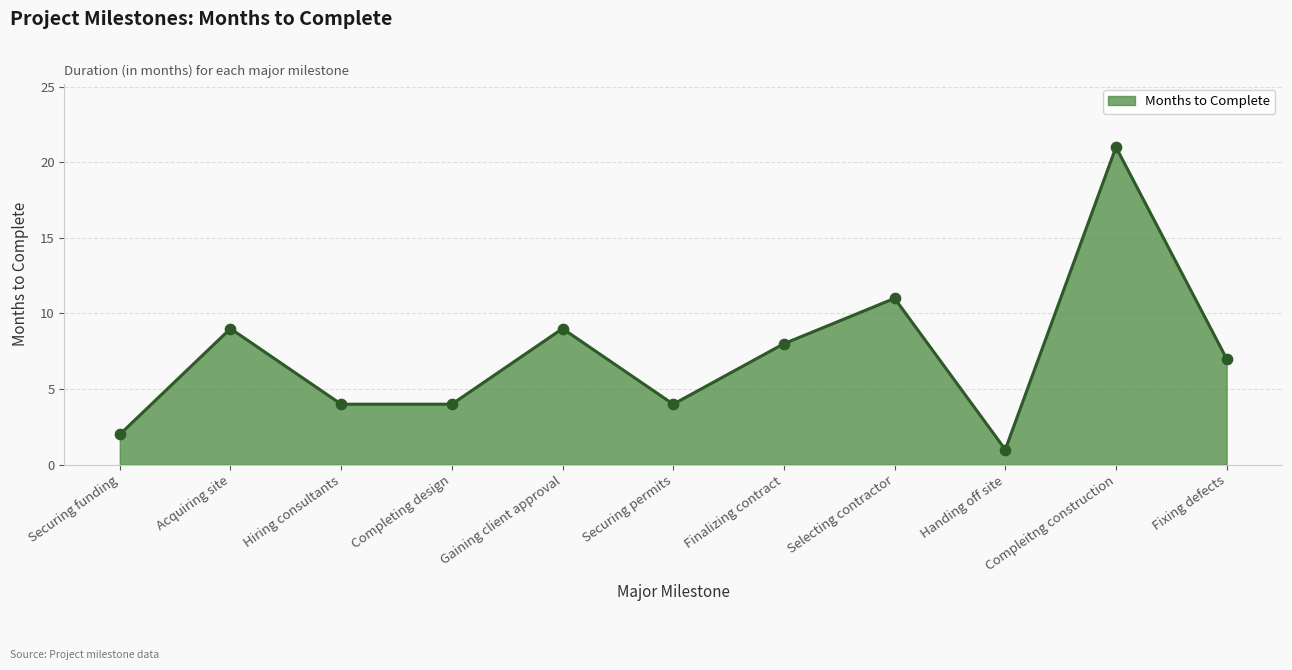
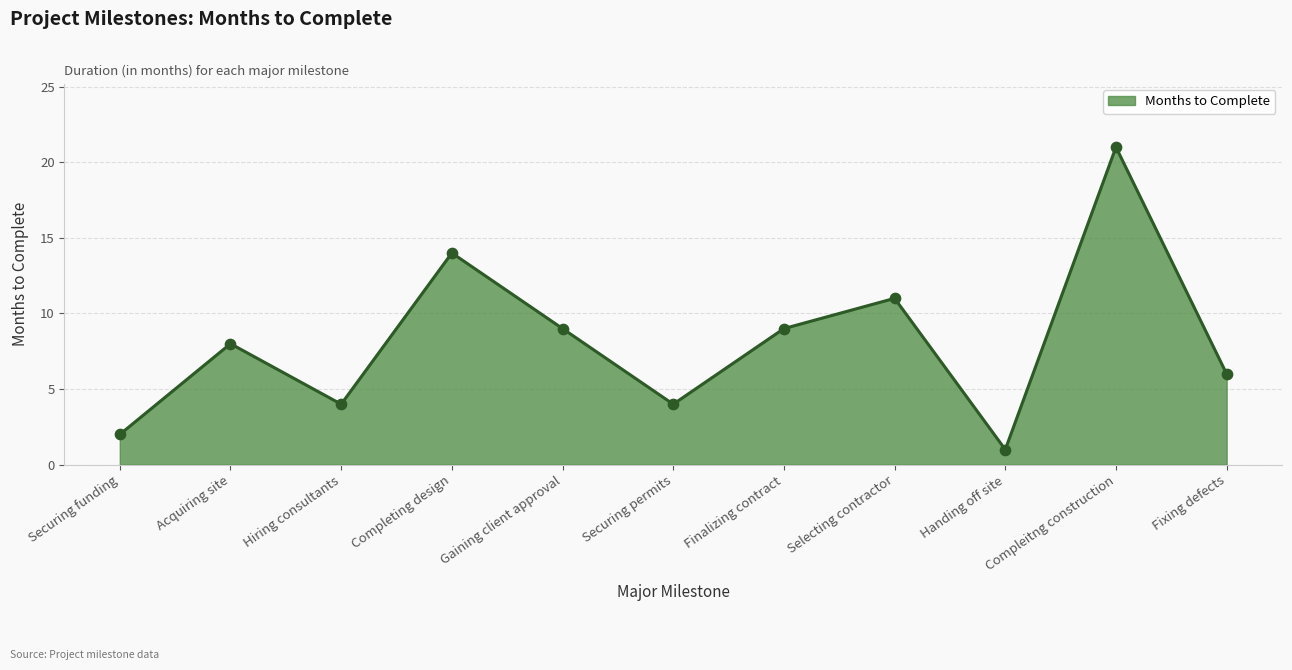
Acquiring site: 9 -> 8
Completing design: 4 -> 14
Finalizing contract: 8 -> 9
Fixing defects: 7 -> 6
